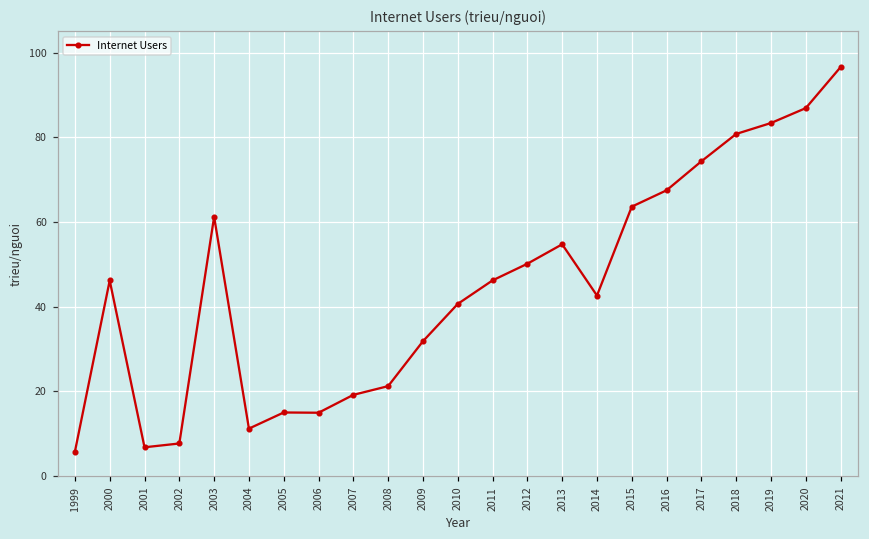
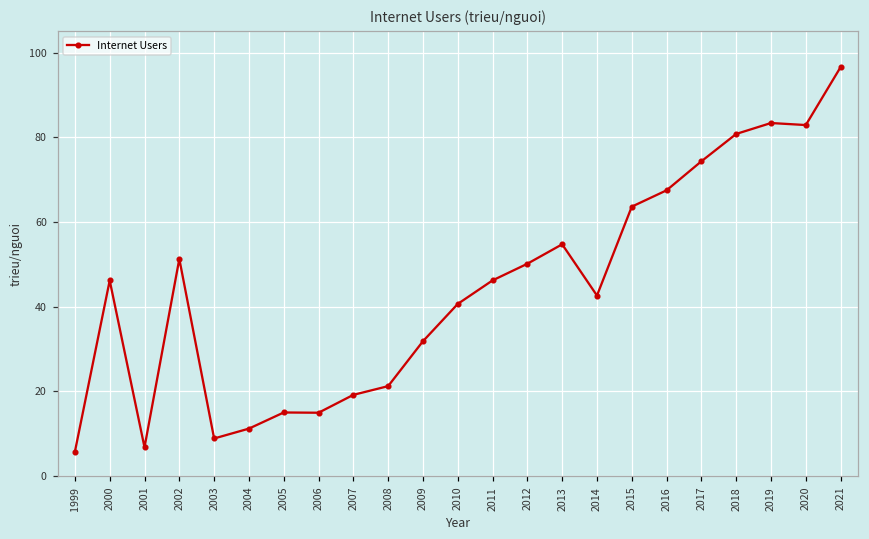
2002: 8 -> 51
2003: 61 -> 9
2020: 87 -> 83
